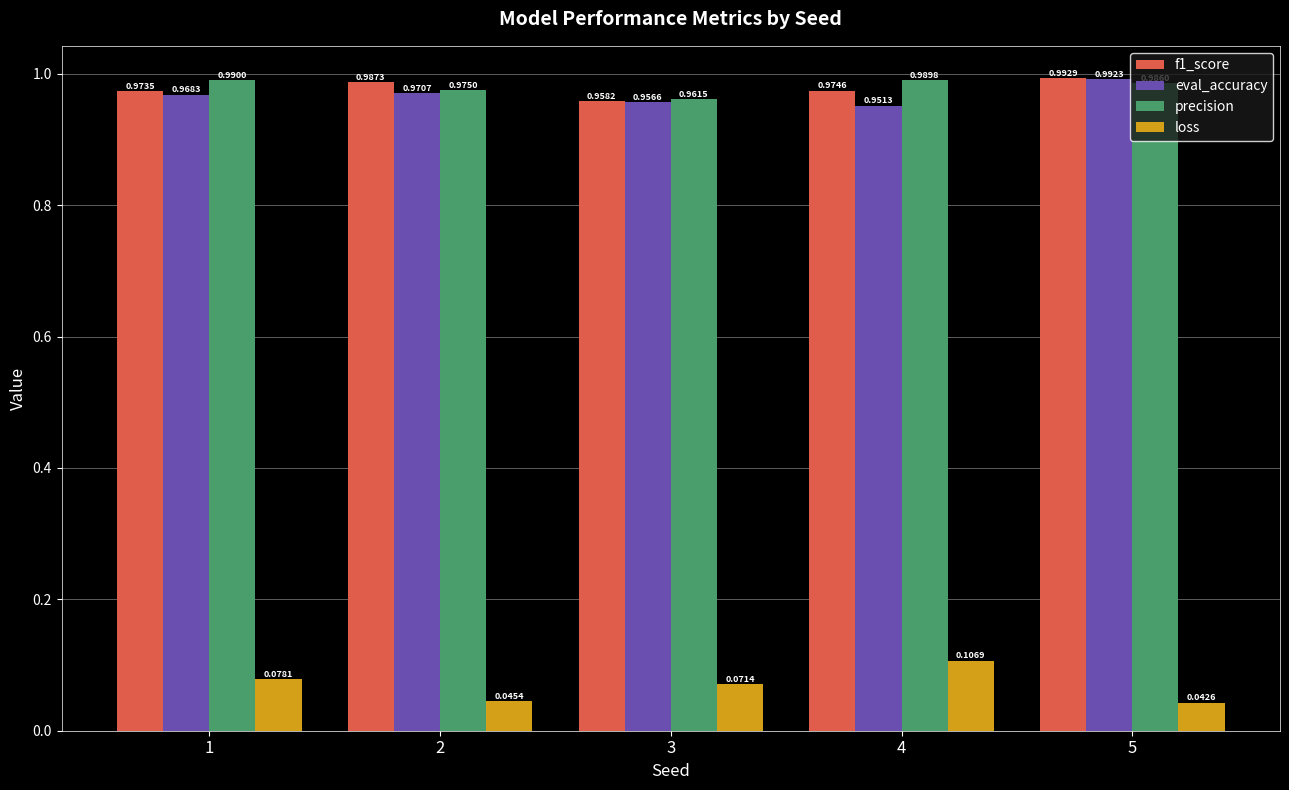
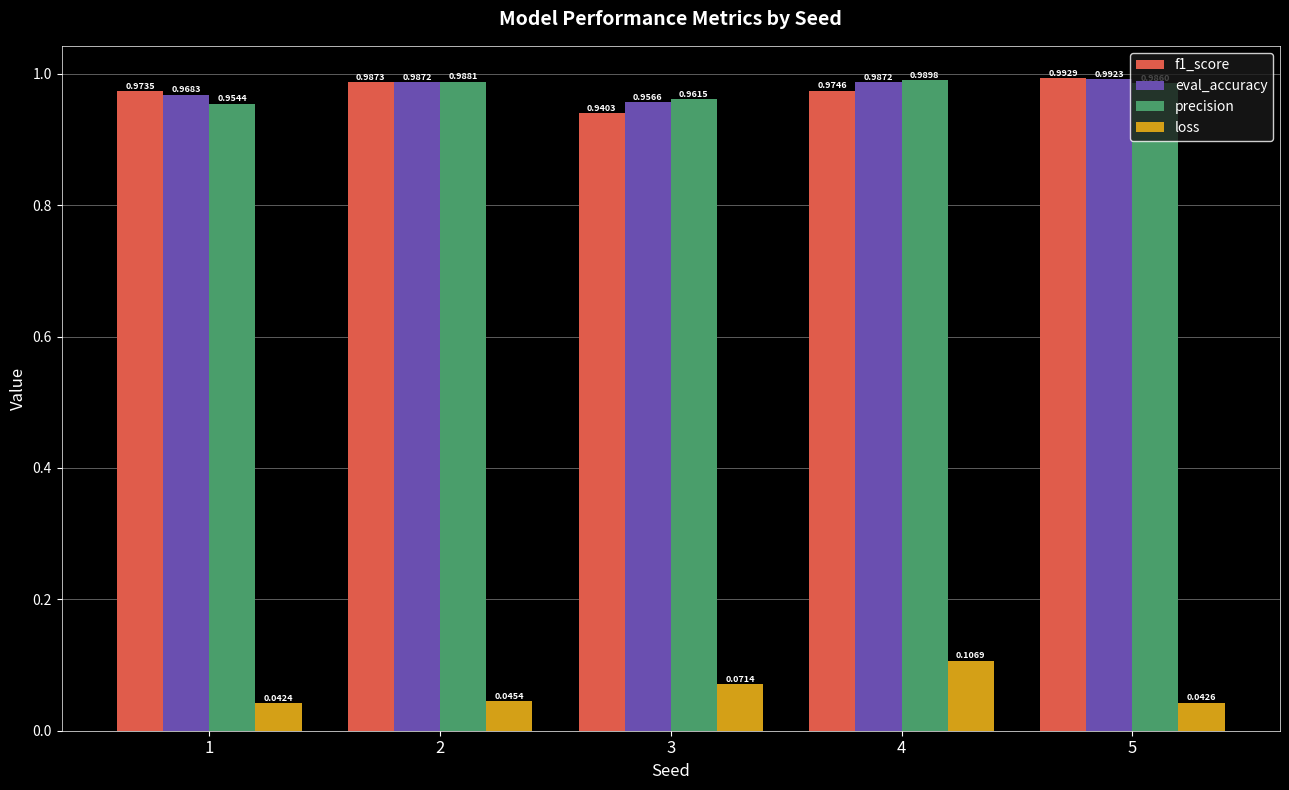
precision, 1: 0.9900 -> 0.9544
loss, 1: 0.0781 -> 0.0424
eval_accuracy, 2: 0.9707 -> 0.9872
precision, 2: 0.9750 -> 0.9881
f1_score, 3: 0.9582 -> 0.9403
eval_accuracy, 4: 0.9513 -> 0.9872
